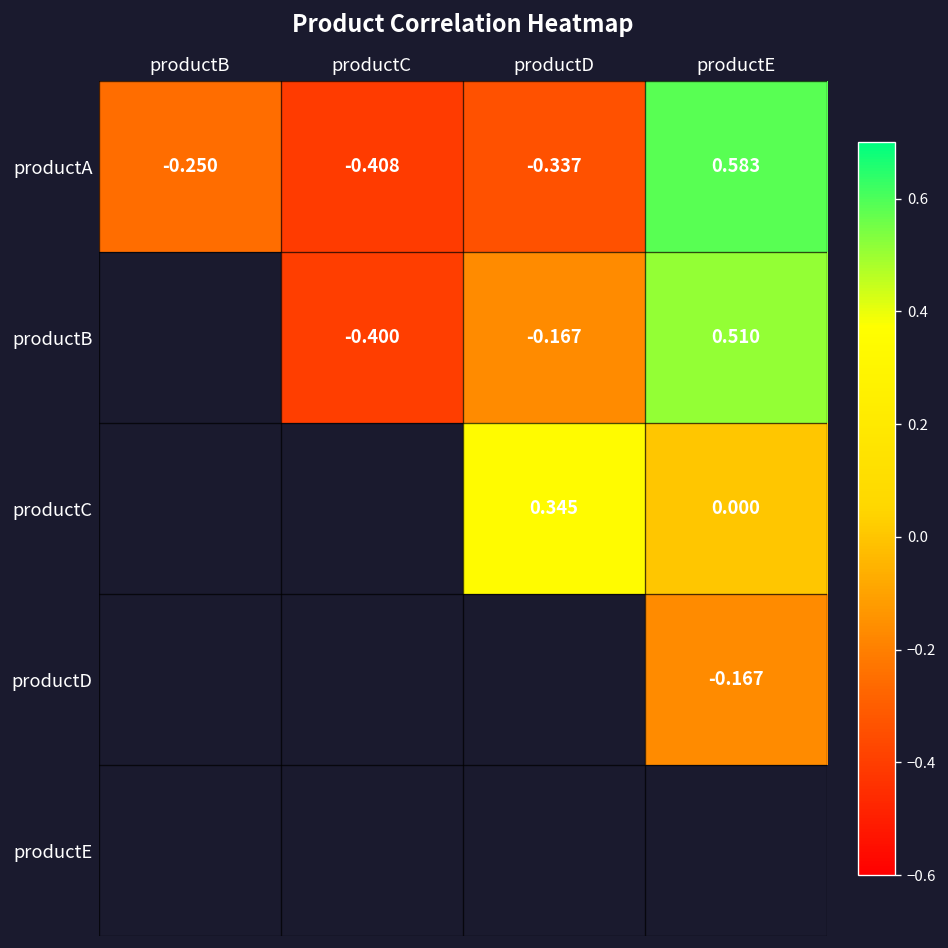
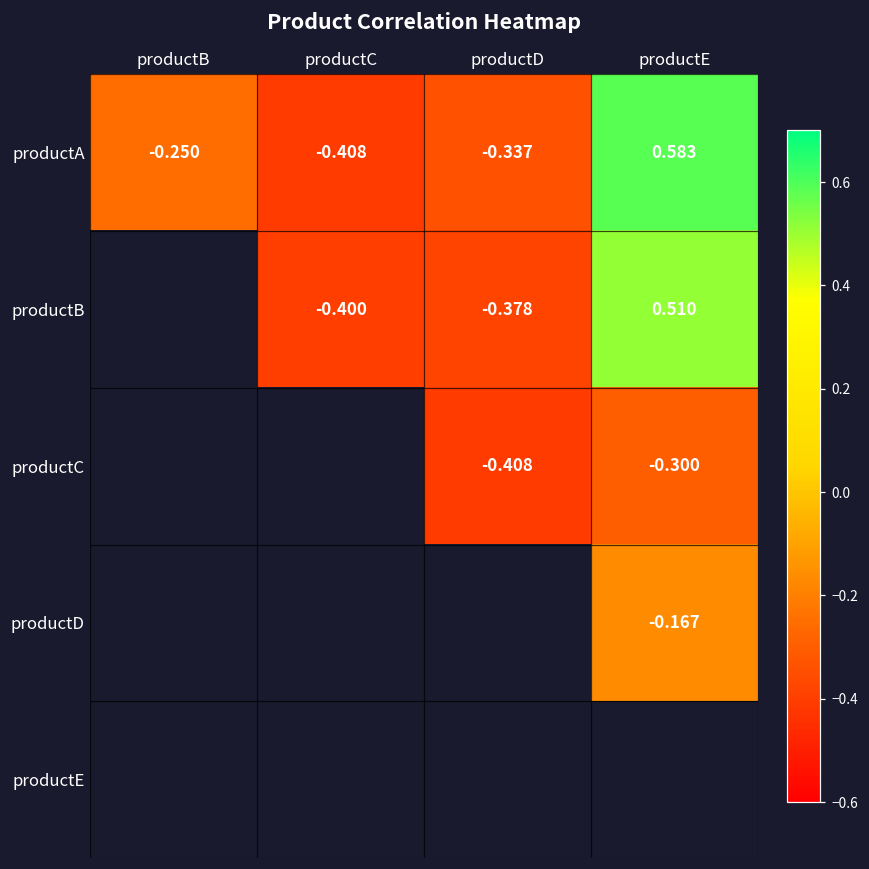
productB, productD: -0.167 -> -0.378
productC, productD: 0.345 -> -0.408
productC, productE: 0.000 -> -0.300
